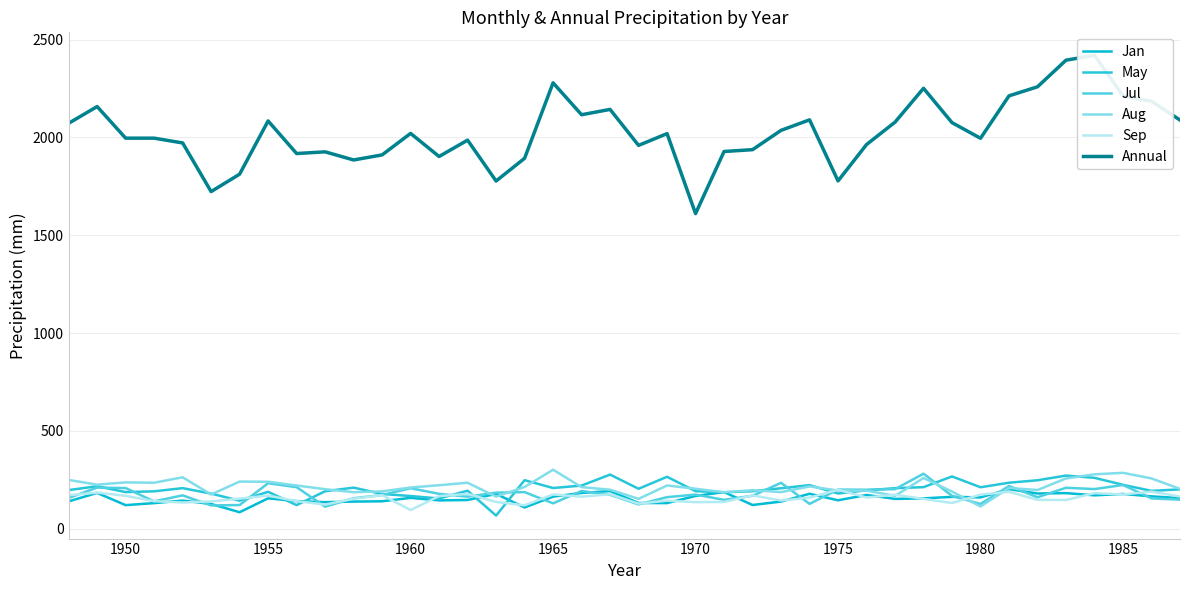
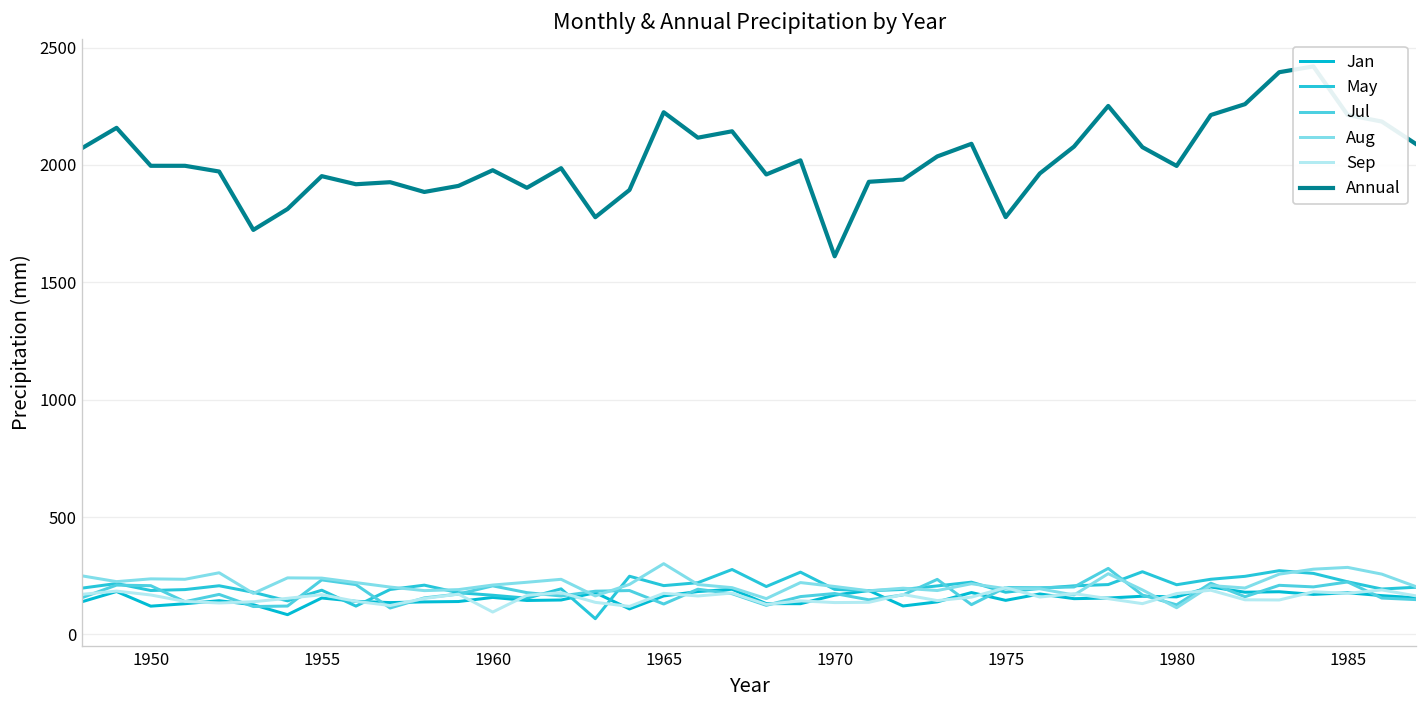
Annual, 1955: 2080 -> 1950
Annual, 1960: 2020 -> 1980
Annual, 1965: 2280 -> 2220
